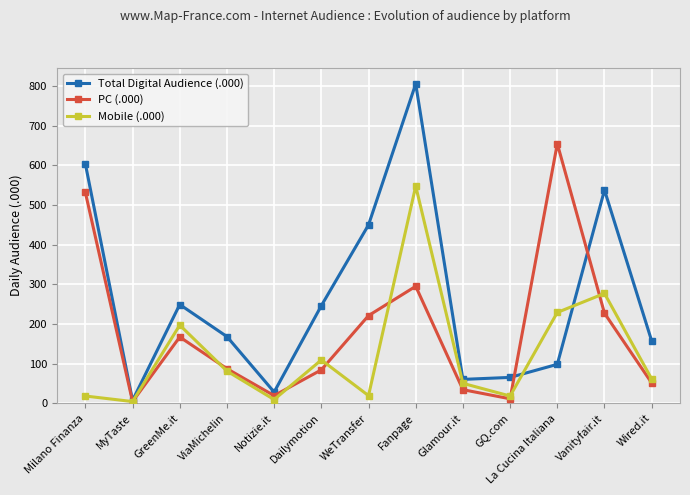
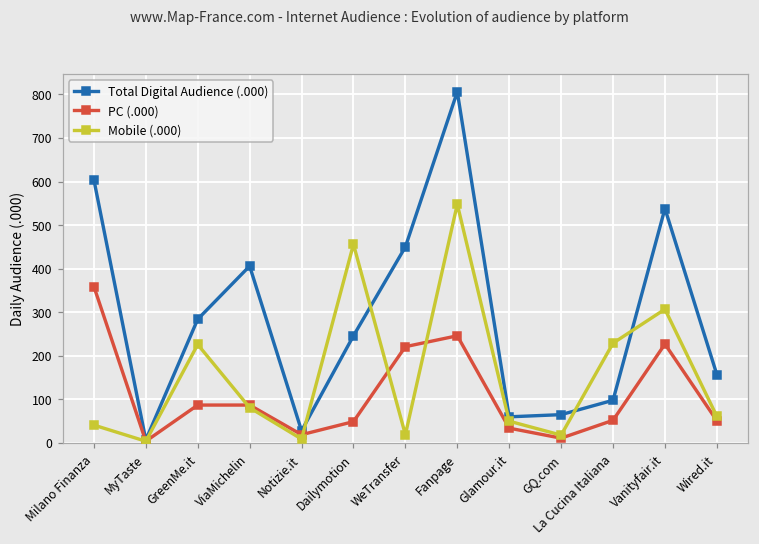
PC (.000), Milano Finanza: 530 -> 360
Mobile (.000), Milano Finanza: 20 -> 40
Total Digital Audience (.000), GreenMe.it: 250 -> 280
PC (.000), GreenMe.it: 170 -> 90
Mobile (.000), GreenMe.it: 200 -> 230
Total Digital Audience (.000), ViaMichelin: 170 -> 410
PC (.000), Dailymotion: 80 -> 50
Mobile (.000), Dailymotion: 110 -> 460
PC (.000), Fanpage: 300 -> 250
PC (.000), La Cucina Italiana: 660 -> 50
Mobile (.000), Vanityfair.it: 280 -> 310
